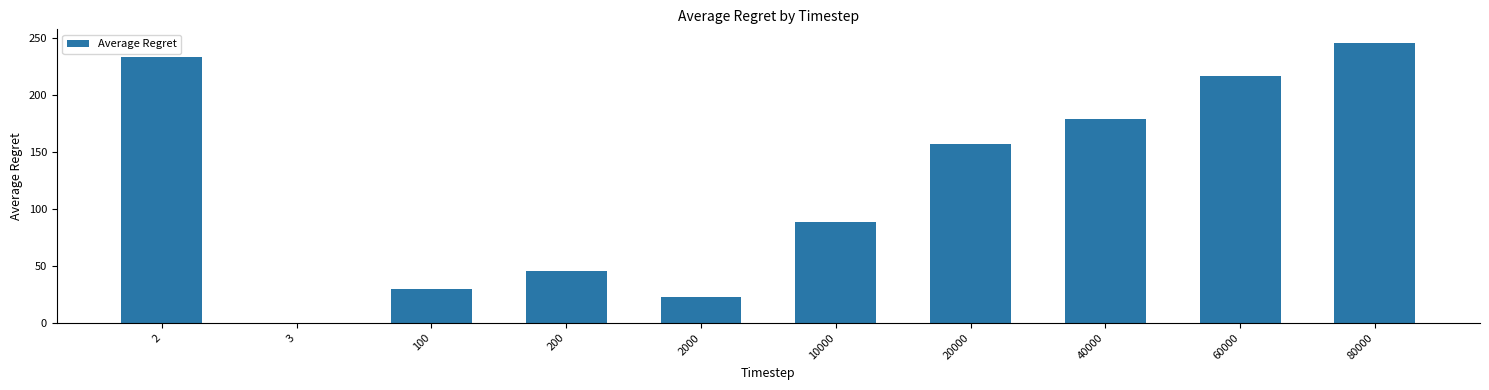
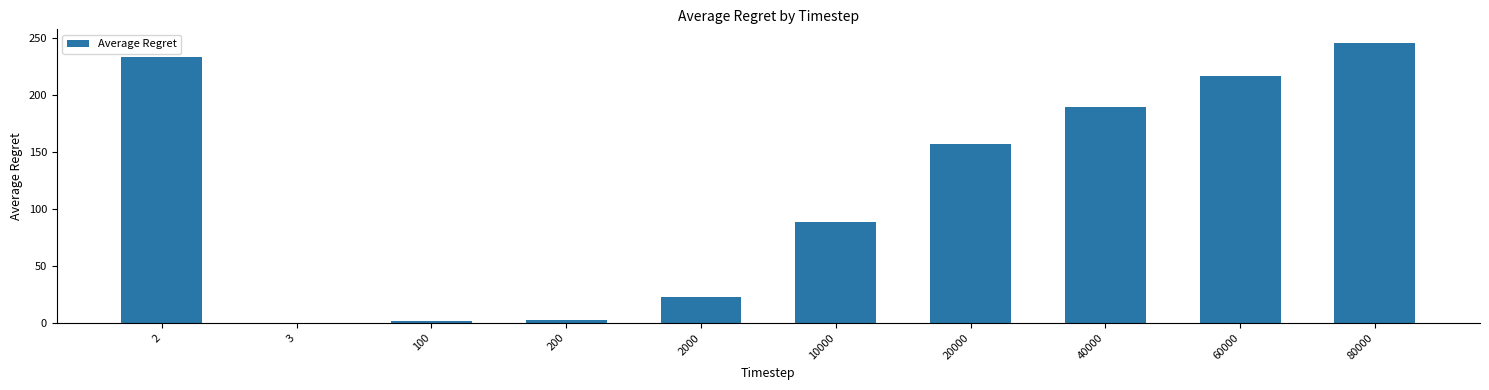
100: 30 -> 1
200: 46 -> 3
40000: 178 -> 189
